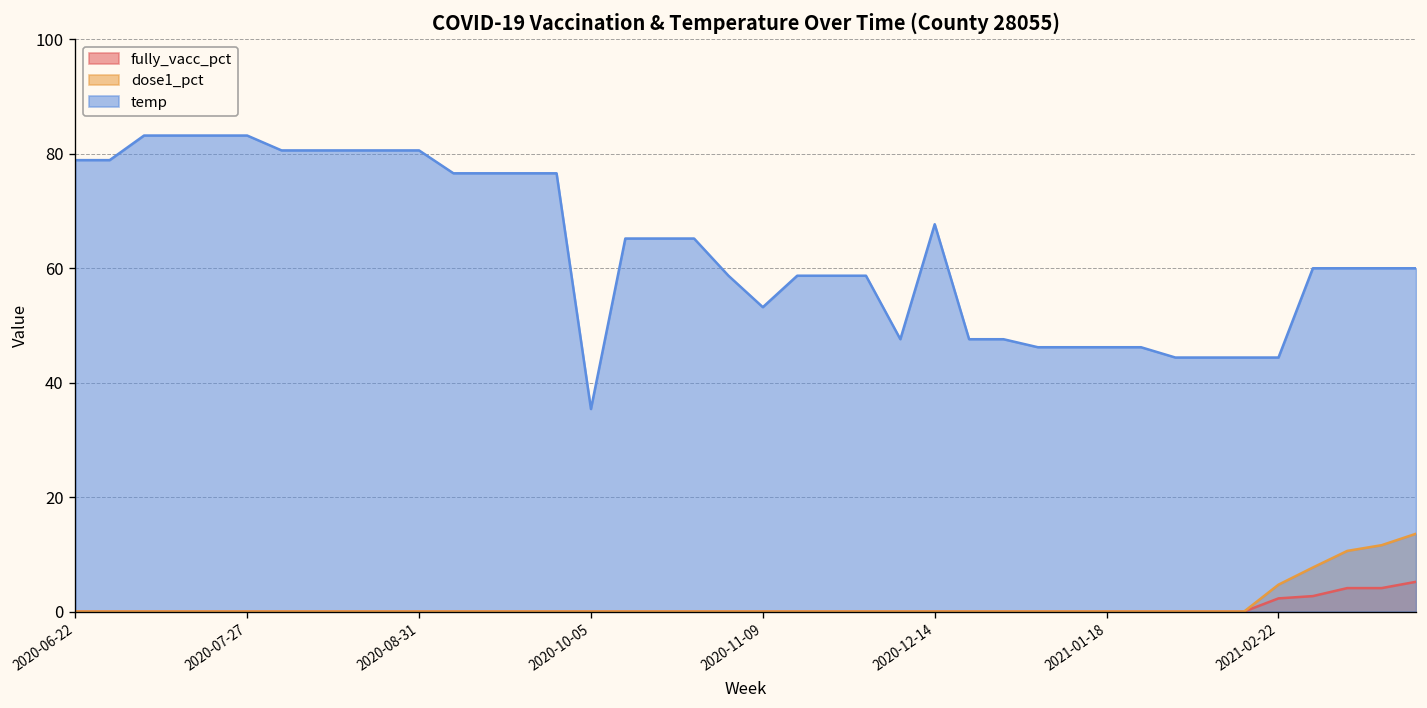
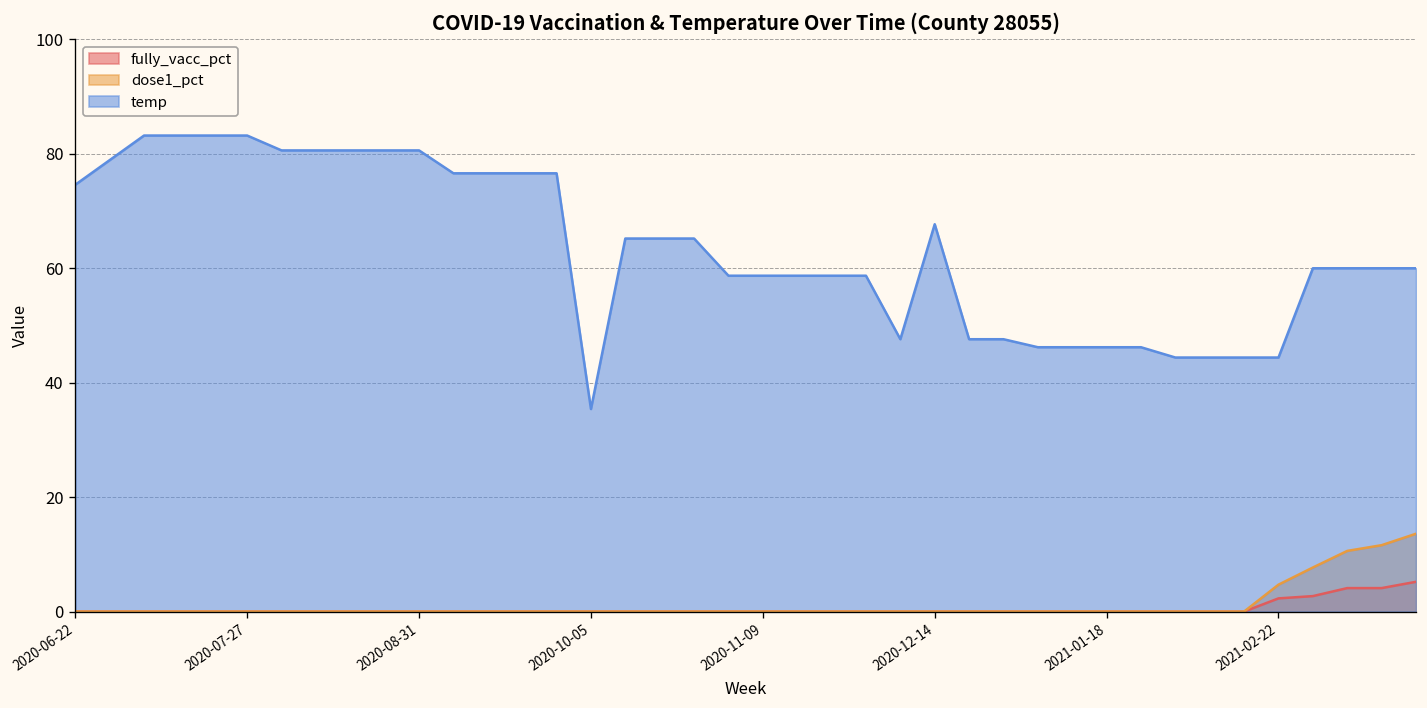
temp, 2020-06-22: 79 -> 75
temp, 2020-11-09: 53 -> 59
